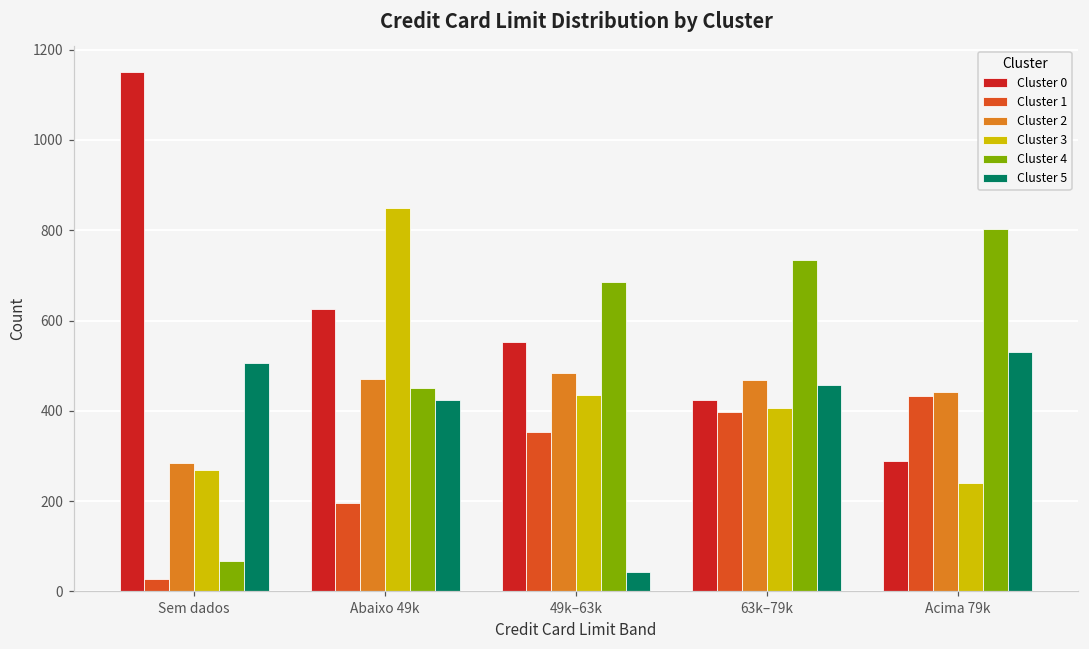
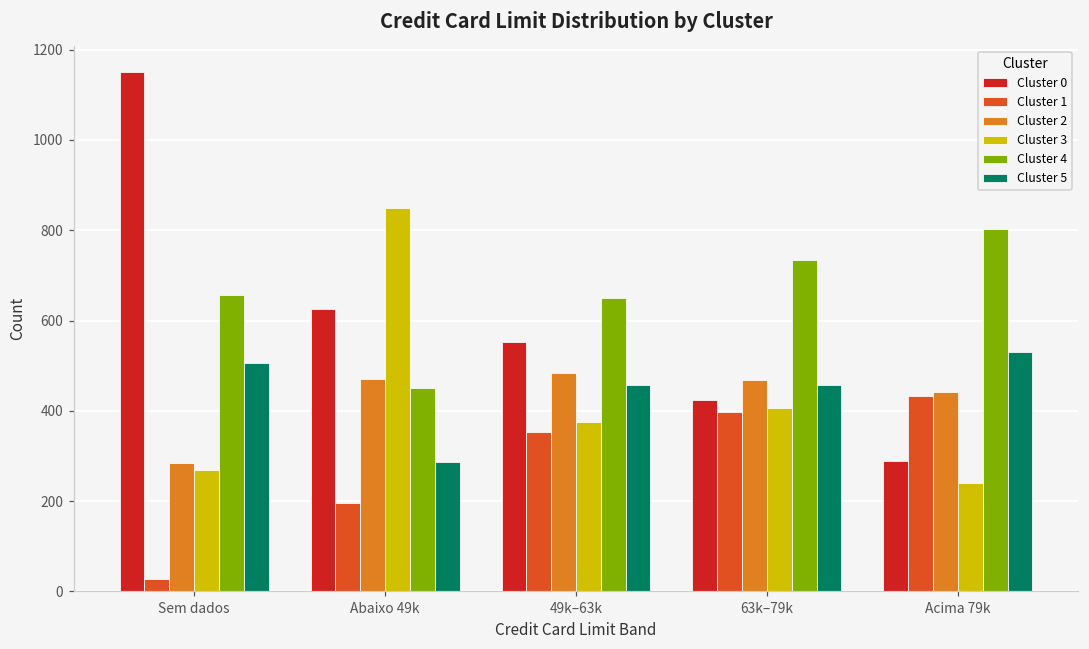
Cluster 4, Sem dados: 70 -> 660
Cluster 5, Abaixo 49k: 430 -> 290
Cluster 3, 49k–63k: 440 -> 380
Cluster 4, 49k–63k: 690 -> 650
Cluster 5, 49k–63k: 40 -> 460
